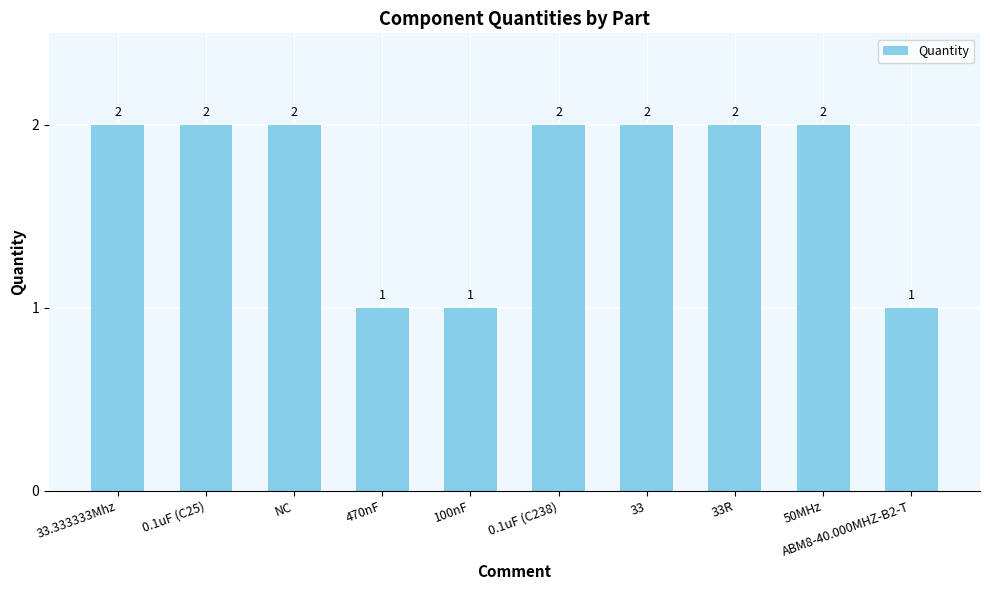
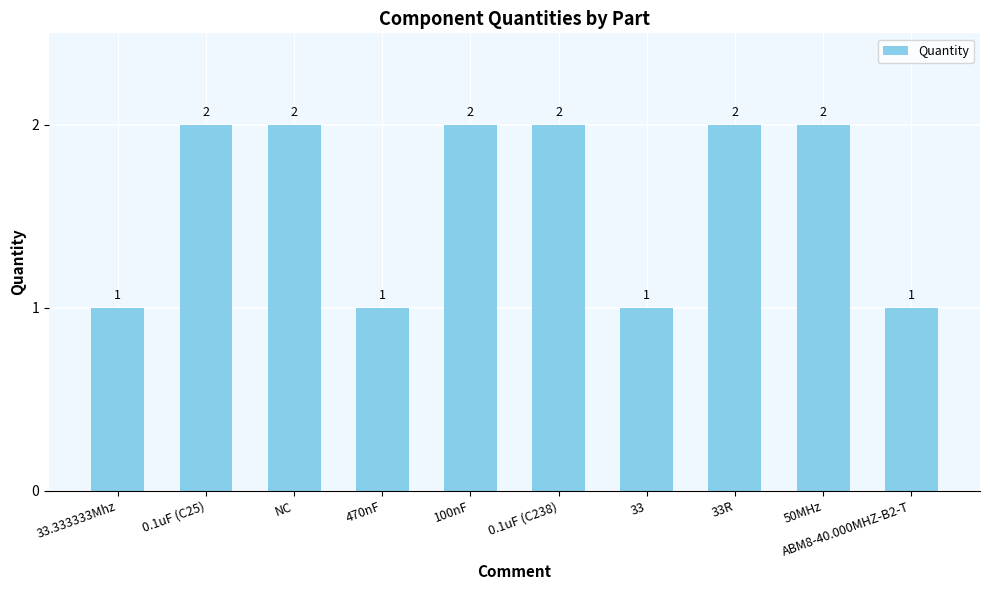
33.333333Mhz: 2 -> 1
100nF: 1 -> 2
33: 2 -> 1
